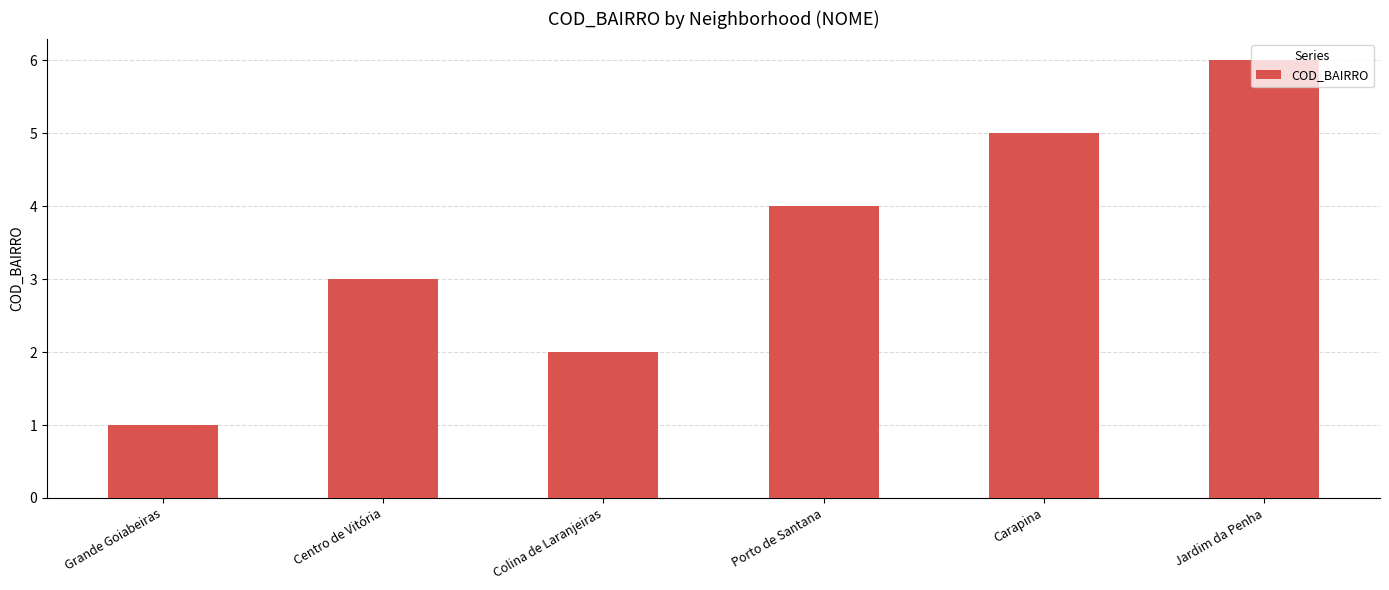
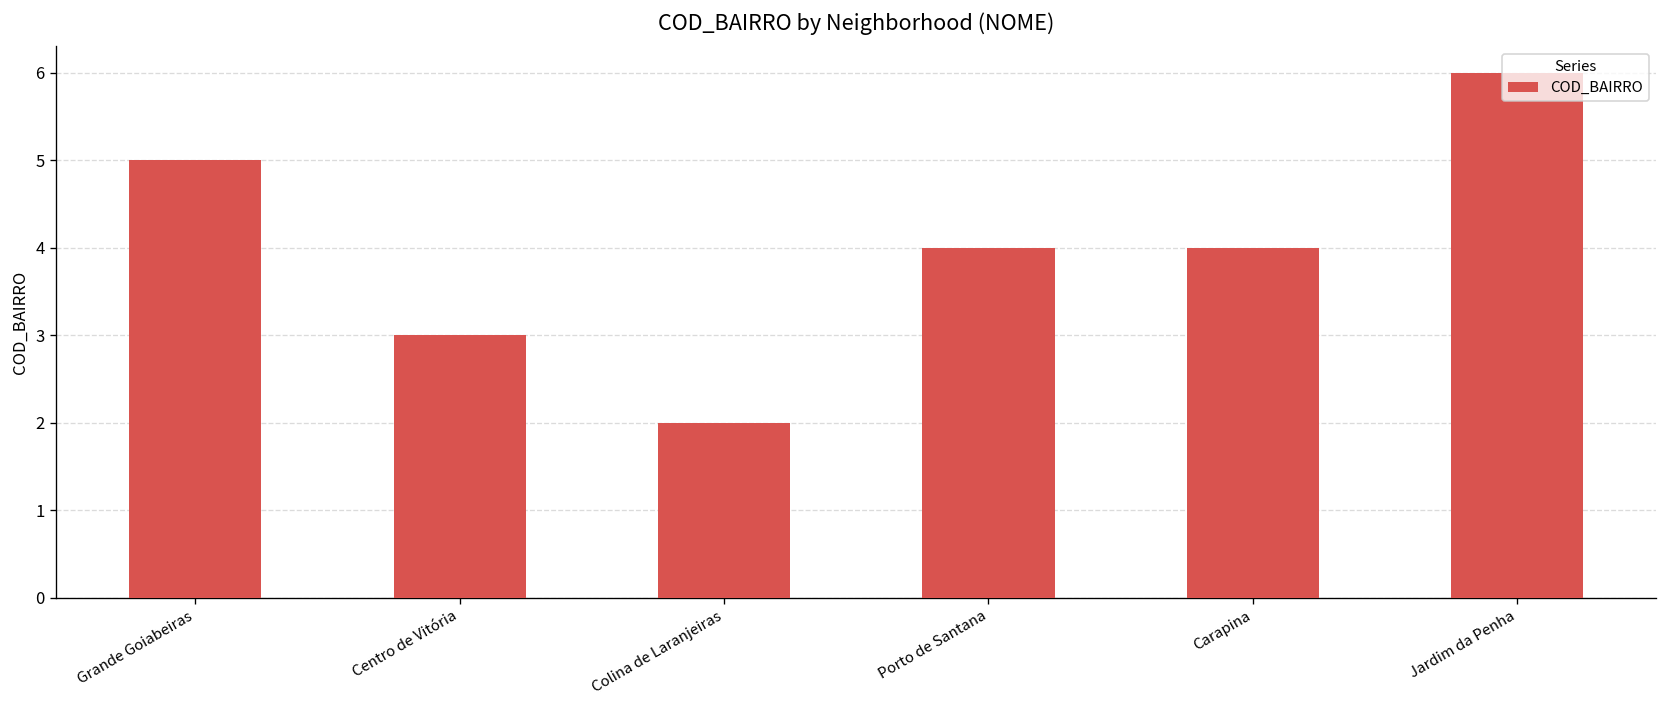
Grande Goiabeiras: 1 -> 5
Carapina: 5 -> 4
